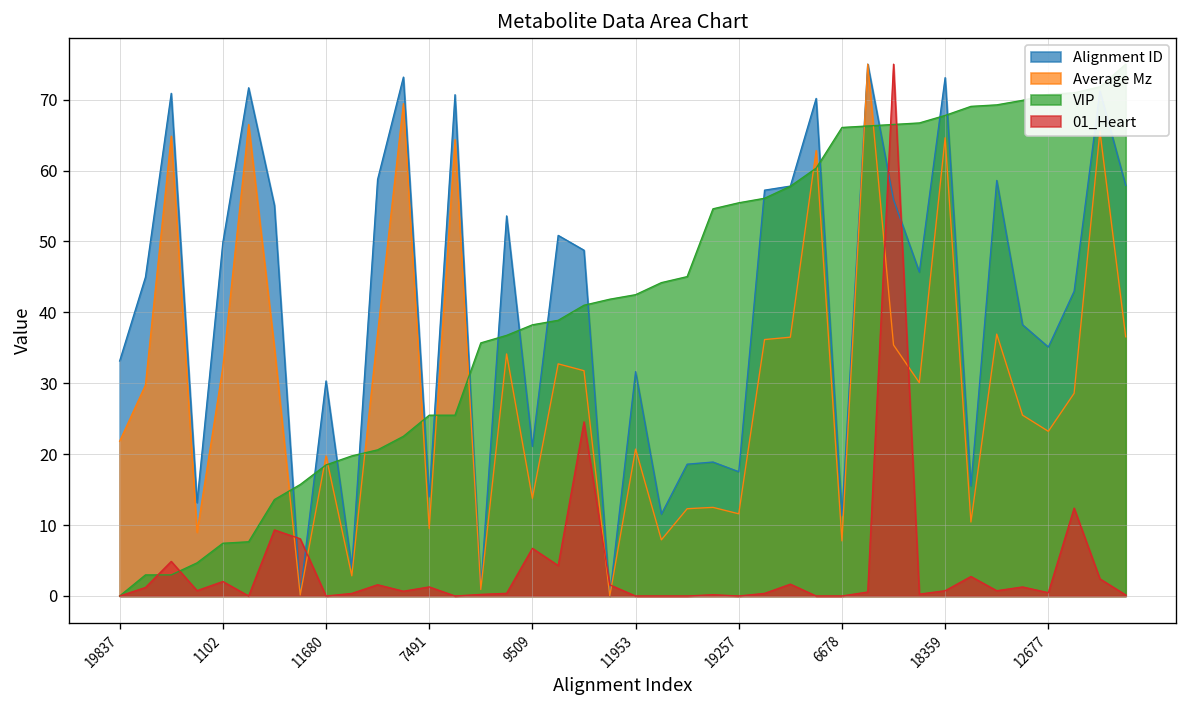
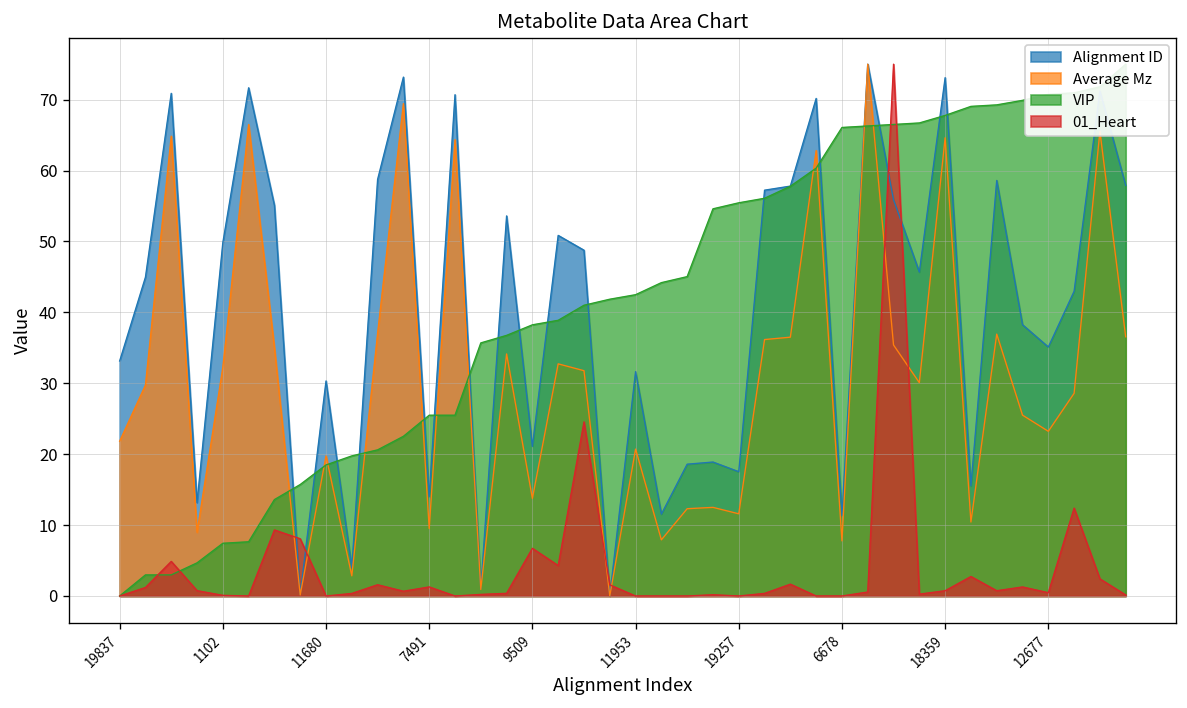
01_Heart, 1102: 2 -> 0
